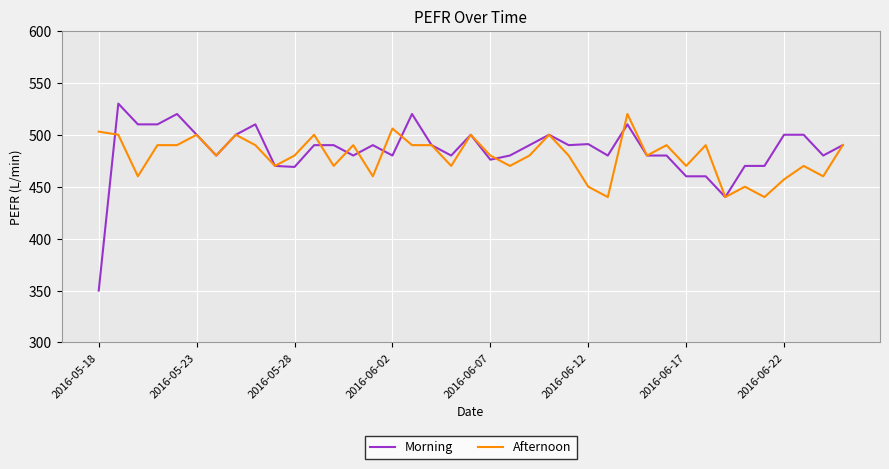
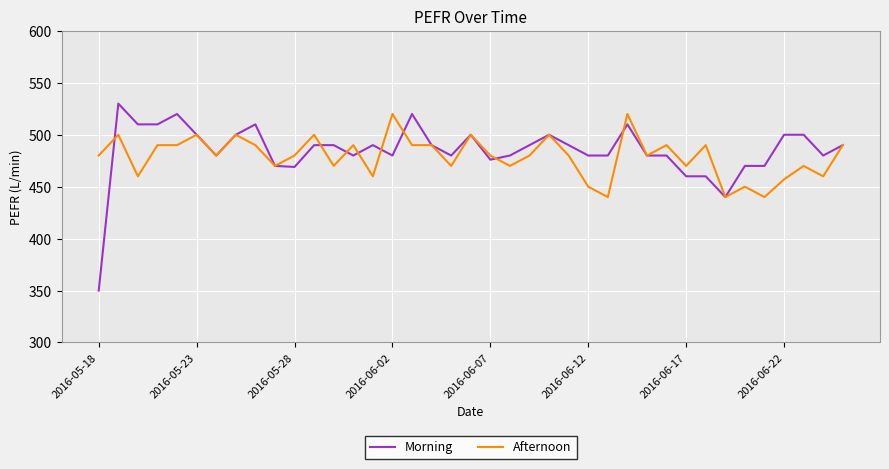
Afternoon, 2016-05-18: 503 -> 480
Afternoon, 2016-06-02: 506 -> 520
Morning, 2016-06-12: 491 -> 480
